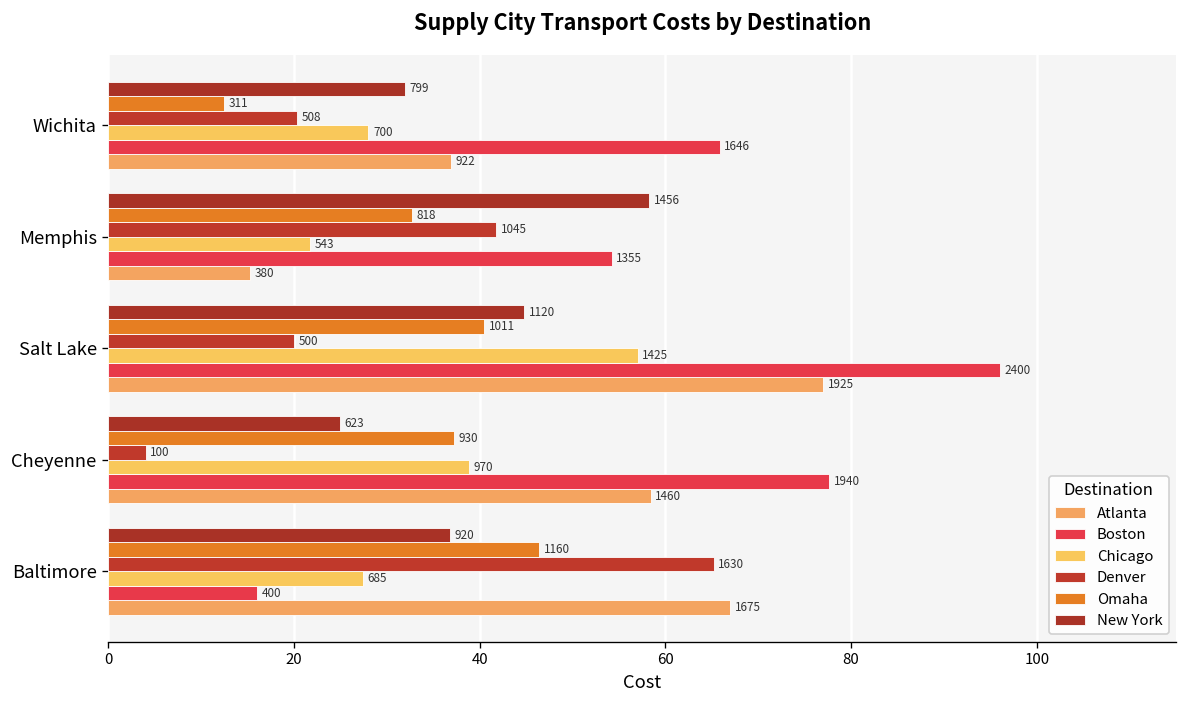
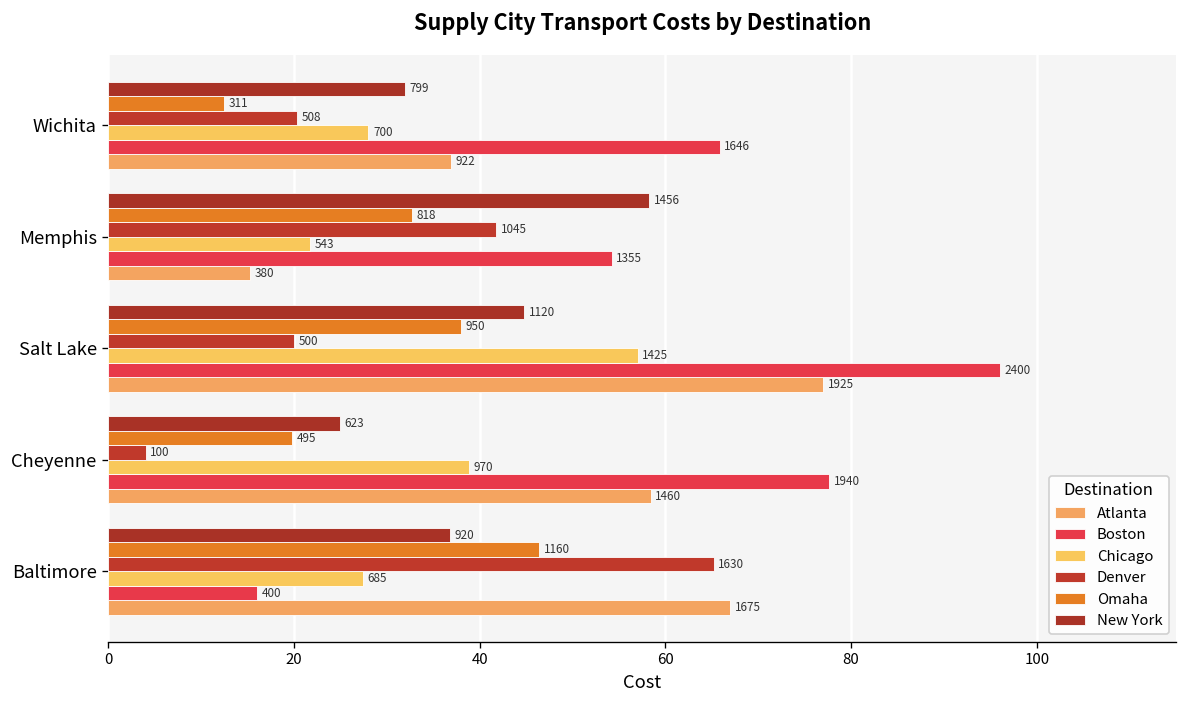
Omaha, Salt Lake: 1011 -> 950
Omaha, Cheyenne: 930 -> 495
